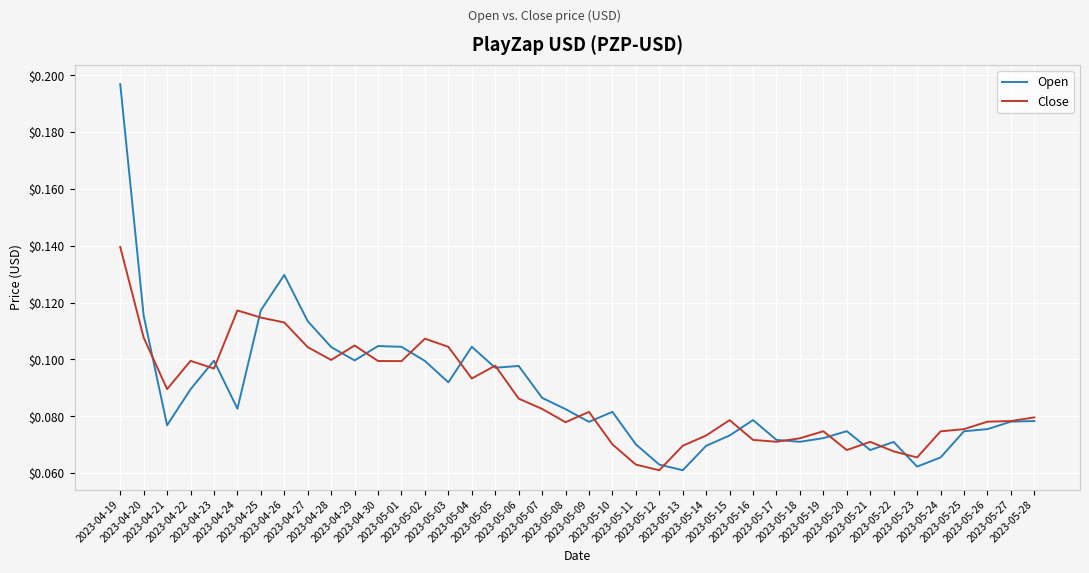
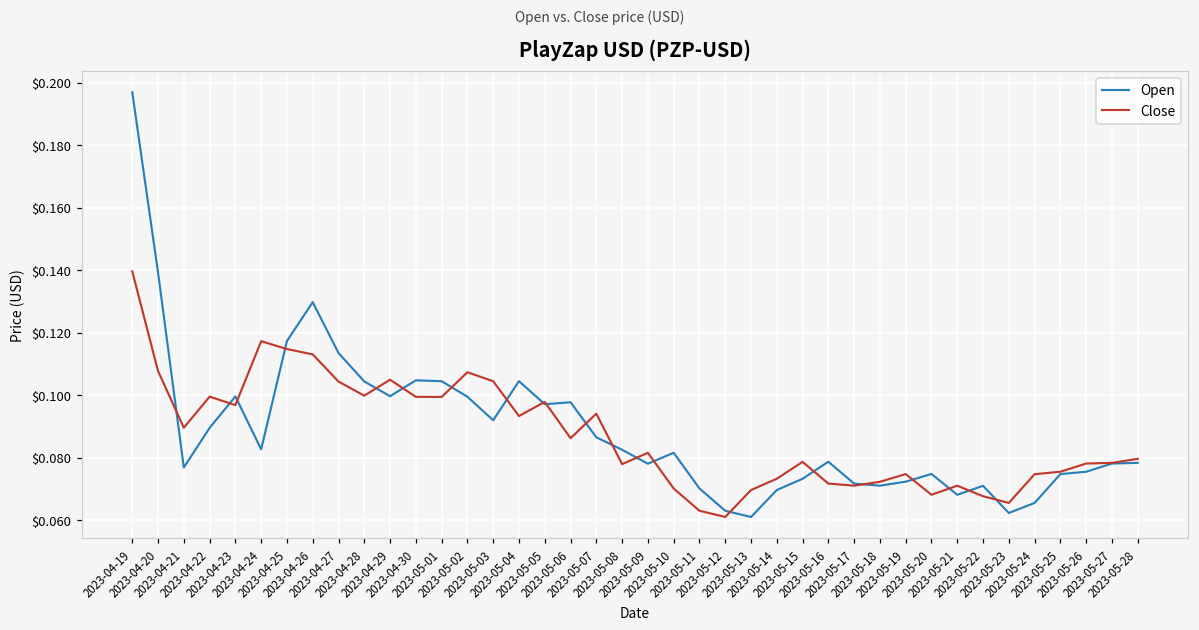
Open, 2023-04-20: $0.115 -> $0.139
Close, 2023-05-07: $0.083 -> $0.094
